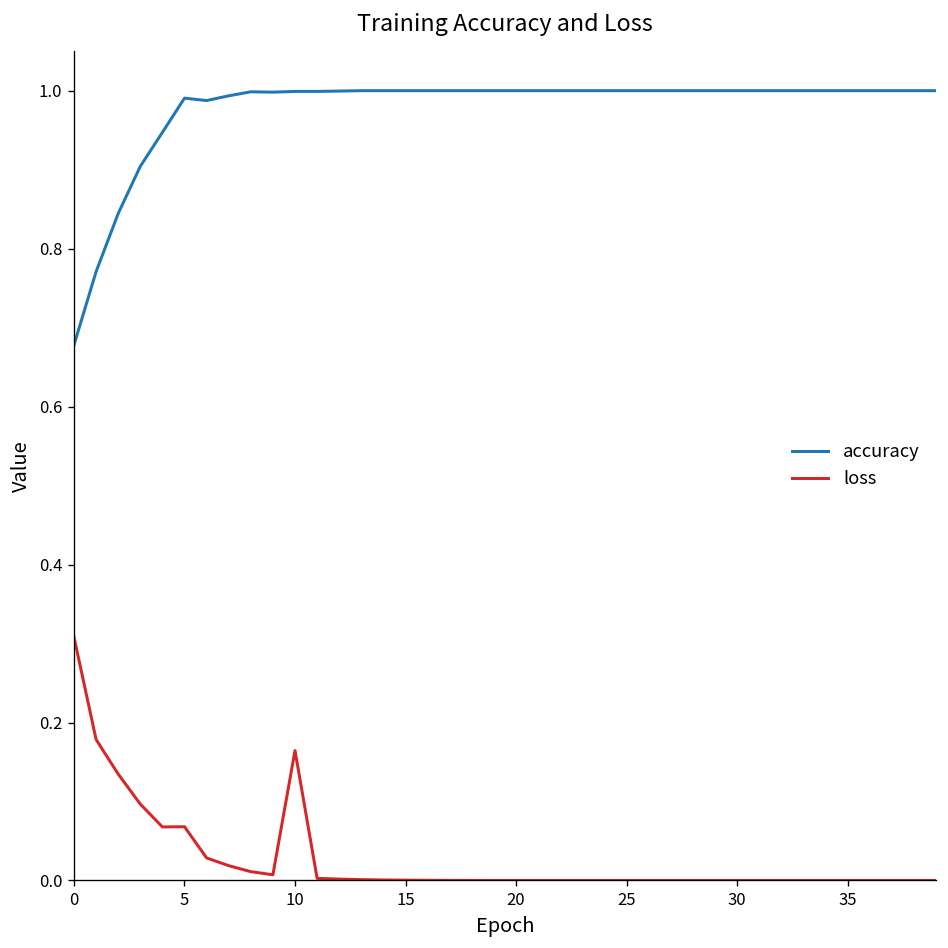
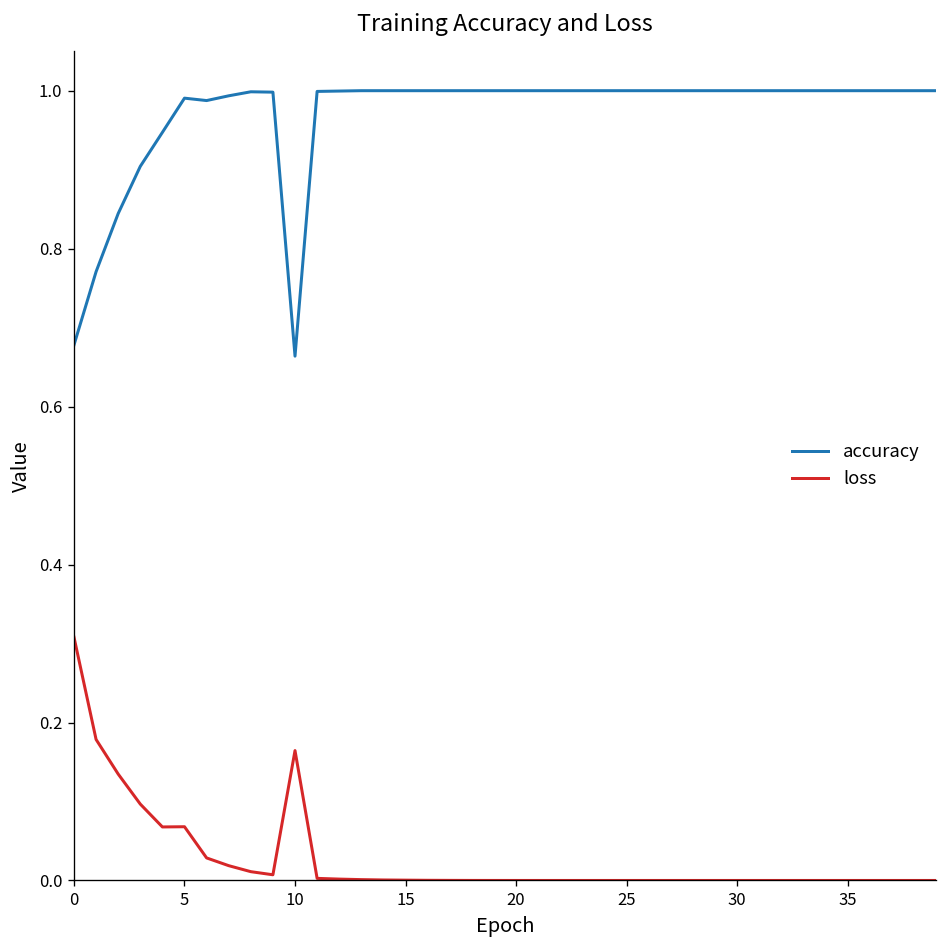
accuracy, 10: 1.00 -> 0.66
